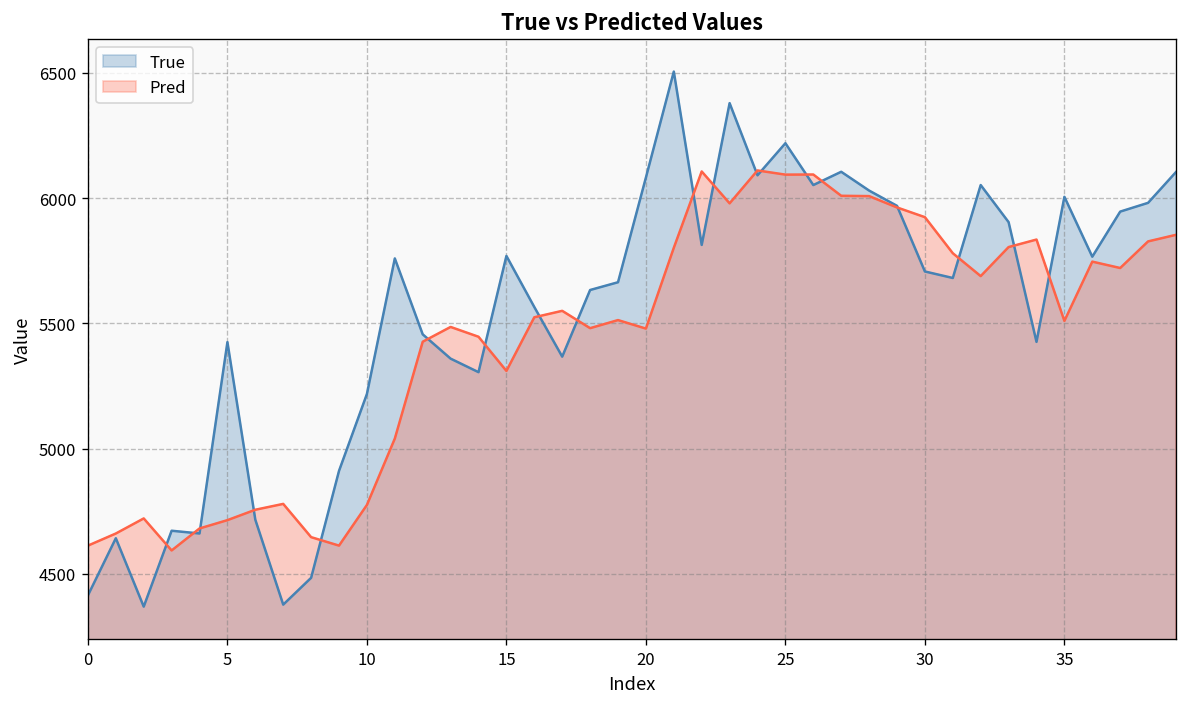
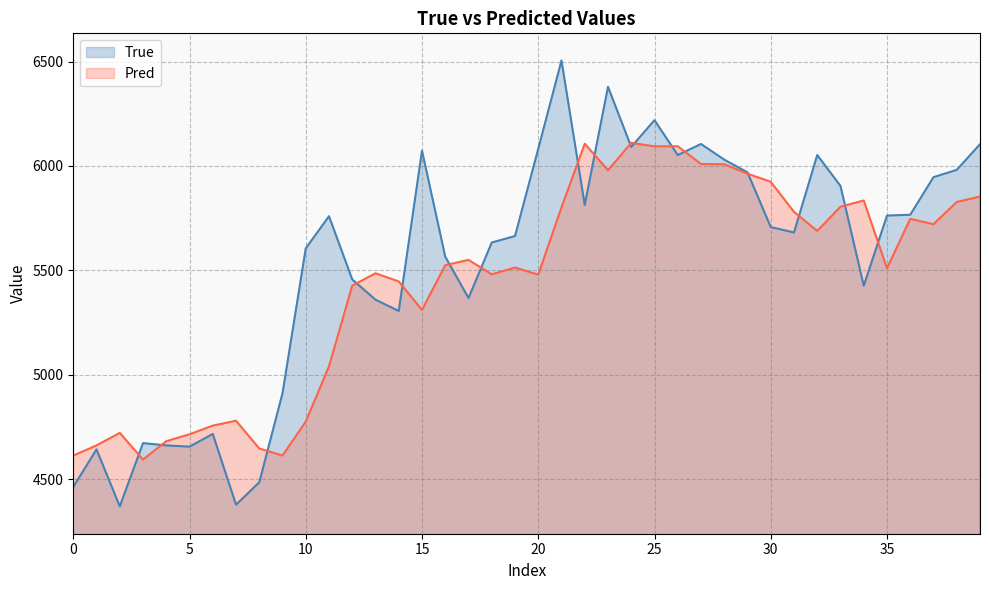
True, 0: 4410 -> 4460
True, 5: 5430 -> 4660
True, 10: 5220 -> 5610
True, 15: 5770 -> 6070
True, 35: 6010 -> 5760
